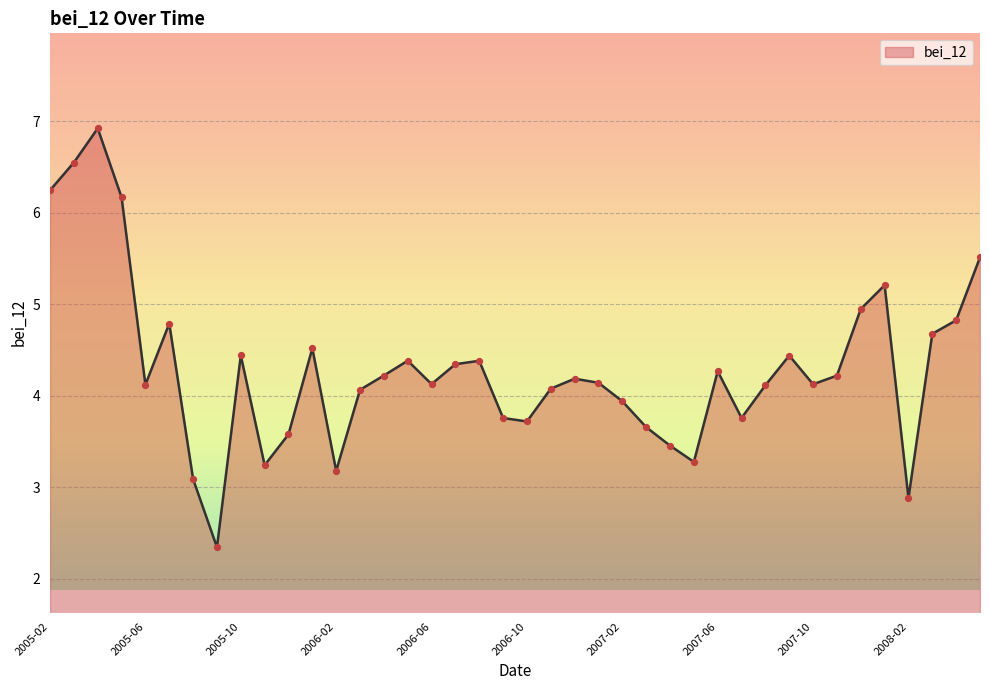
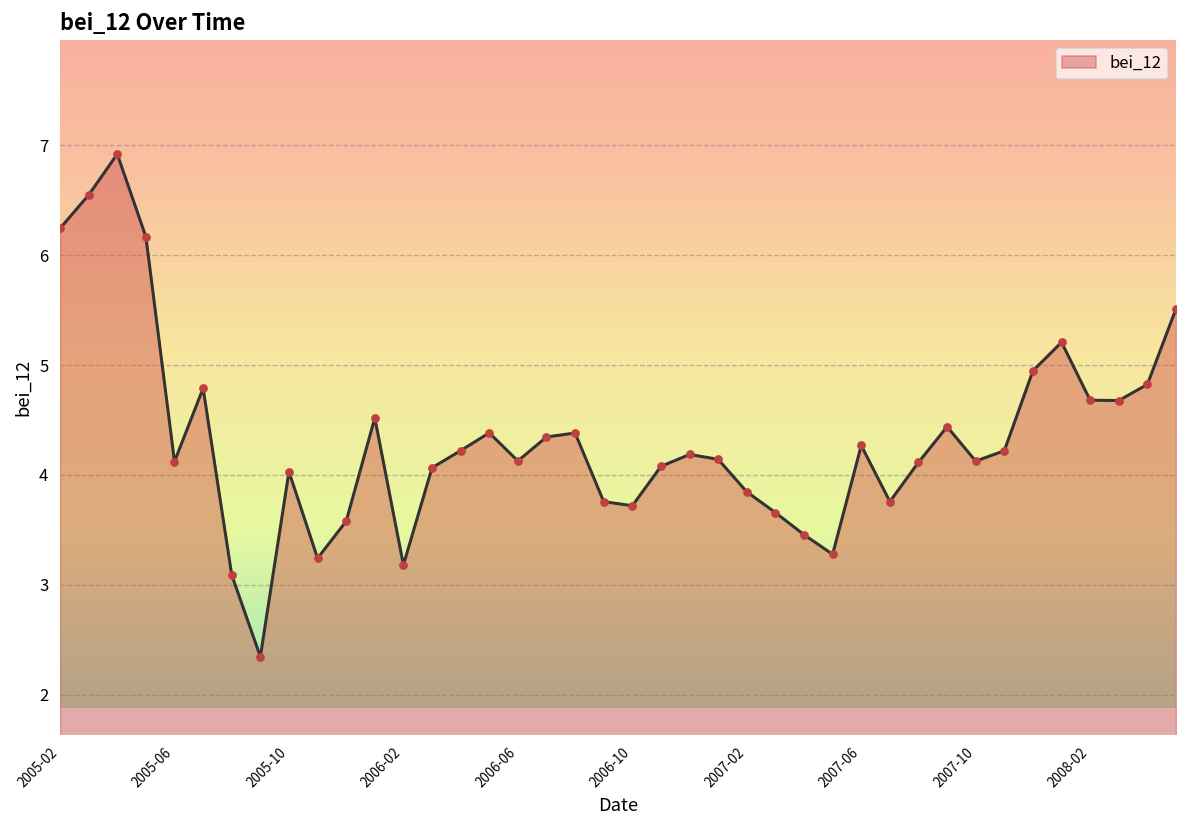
2005-10: 4.4 -> 4.0
2007-02: 3.9 -> 3.8
2008-02: 2.9 -> 4.7
